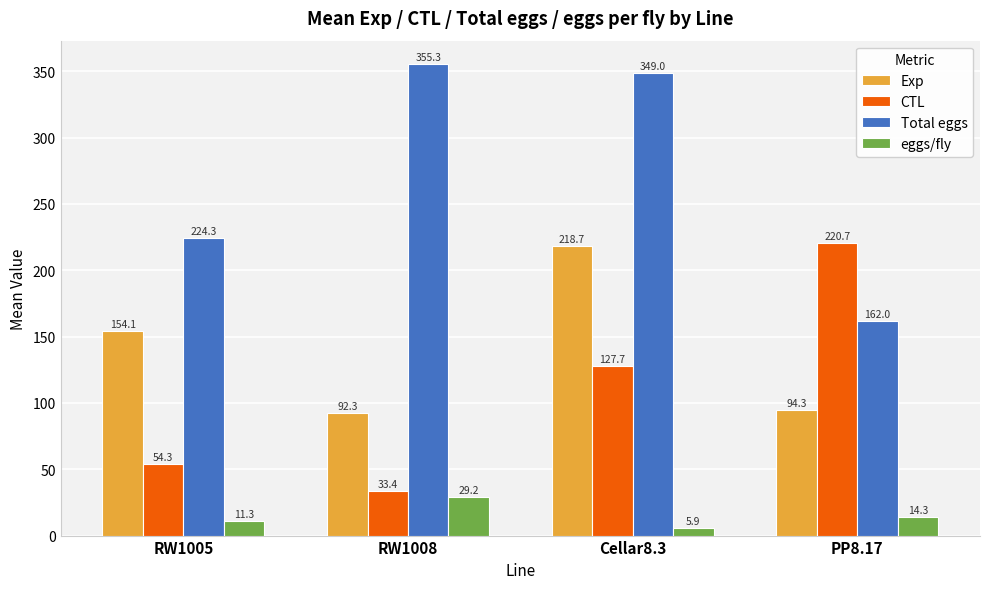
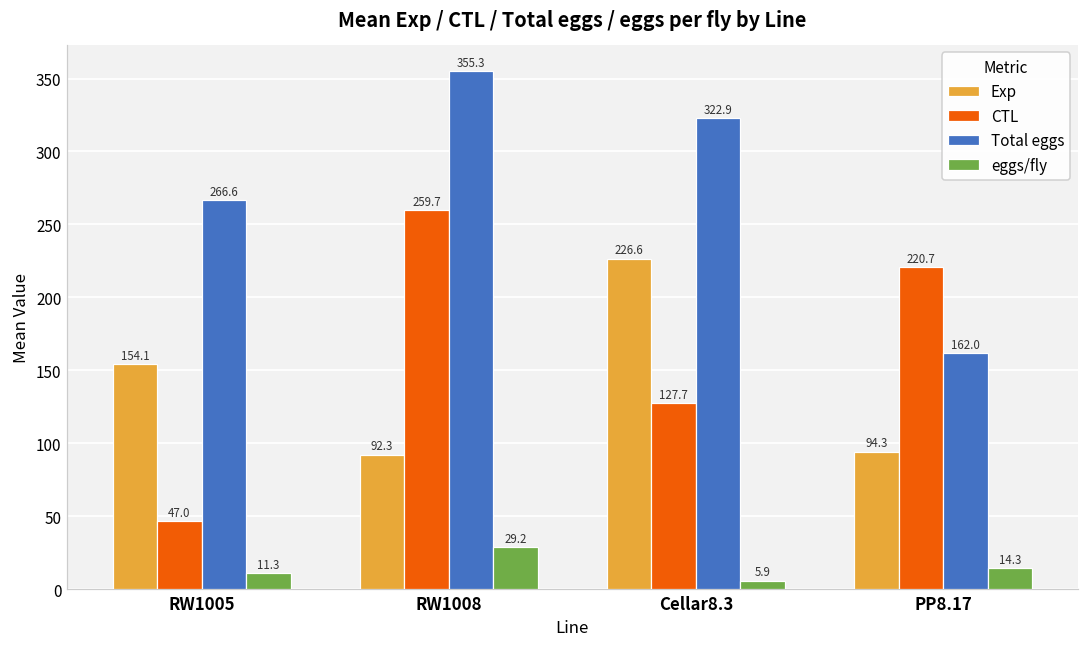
CTL, RW1005: 54.3 -> 47.0
Total eggs, RW1005: 224.3 -> 266.6
CTL, RW1008: 33.4 -> 259.7
Exp, Cellar8.3: 218.7 -> 226.6
Total eggs, Cellar8.3: 349.0 -> 322.9
